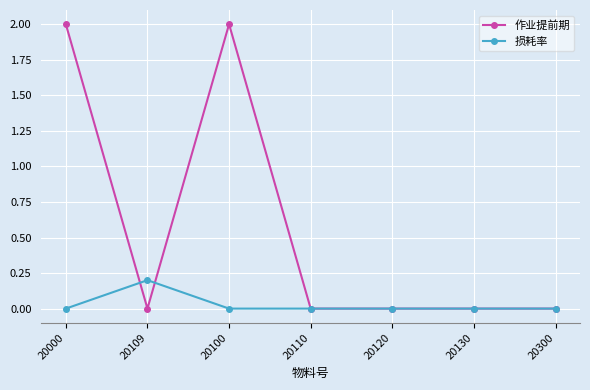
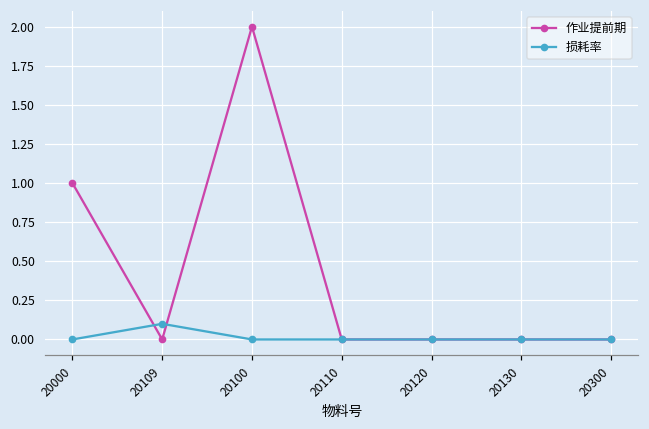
作业提前期, 20000: 2 -> 1
损耗率, 20109: 0.2 -> 0.1
